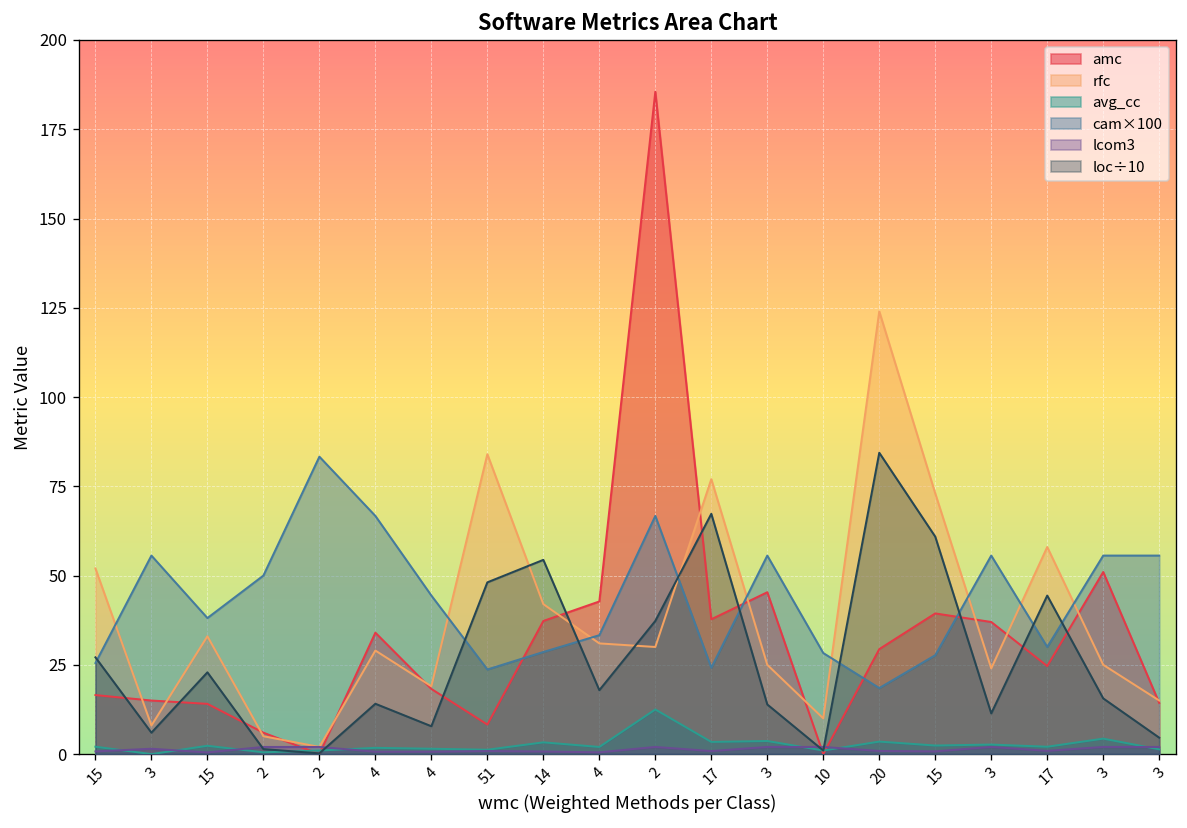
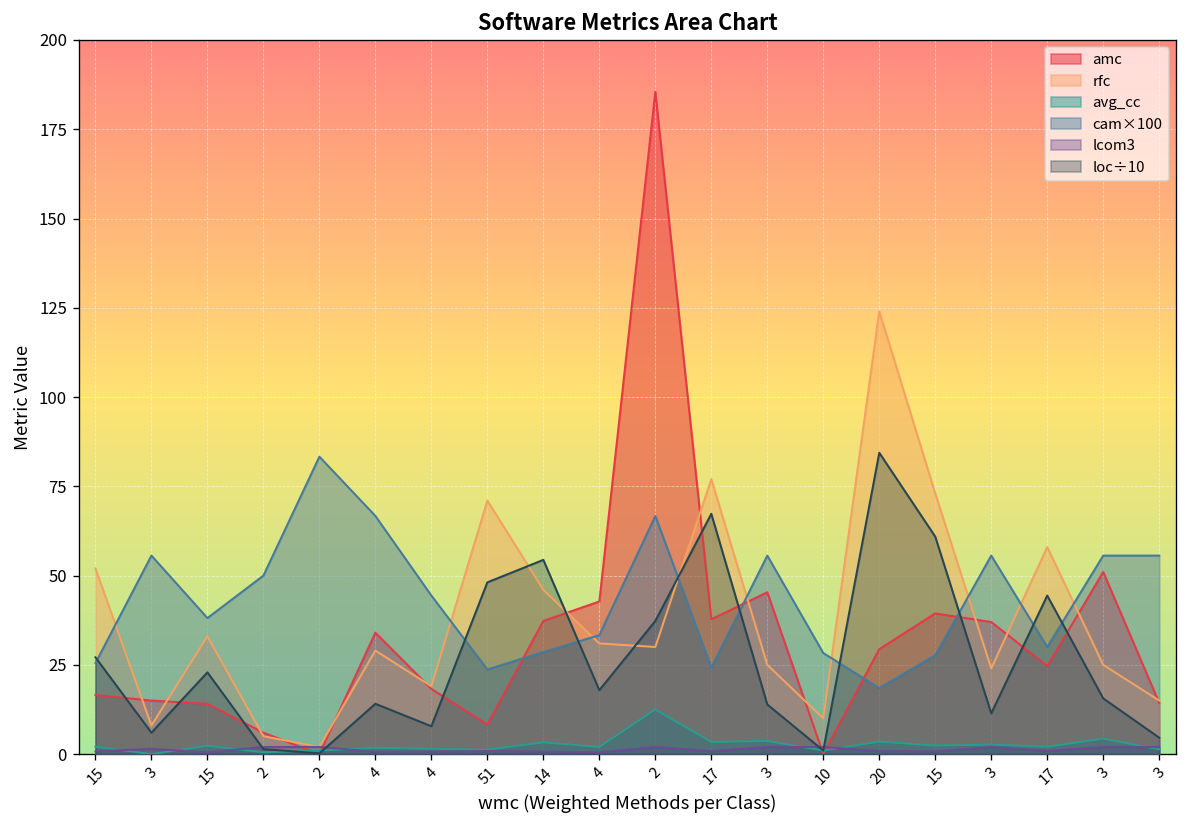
rfc, 51: 84 -> 71
rfc, 14: 42 -> 46
